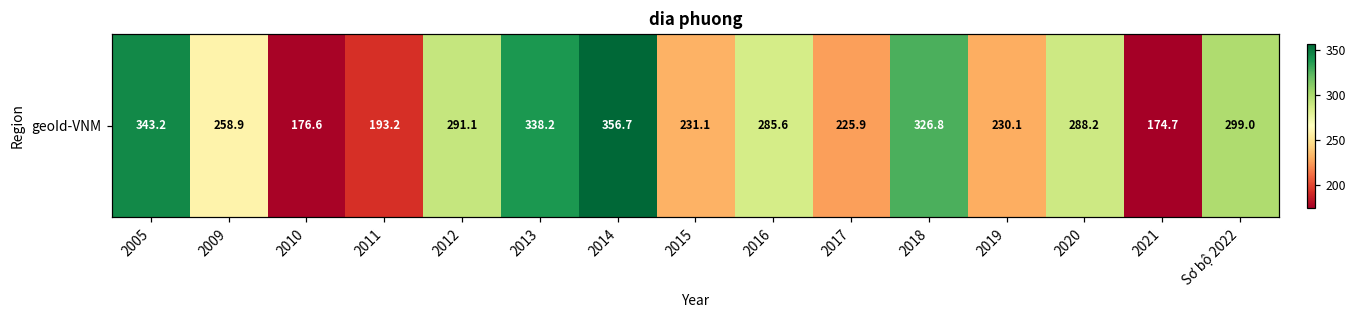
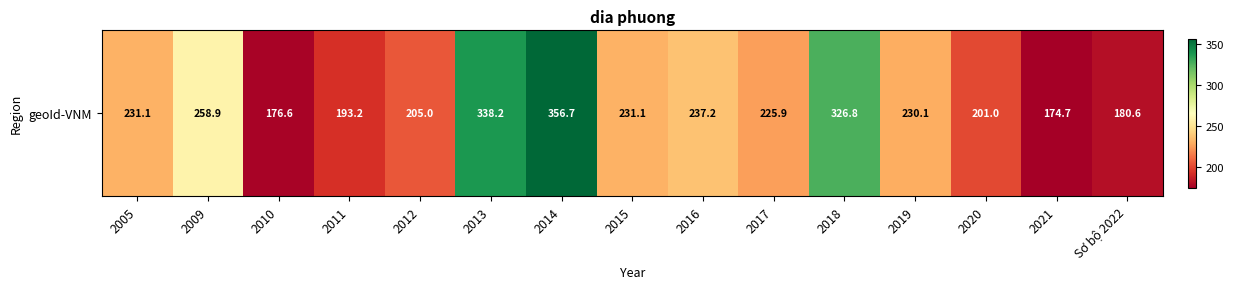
geoId-VNM, 2005: 343.2 -> 231.1
geoId-VNM, 2012: 291.1 -> 205.0
geoId-VNM, 2016: 285.6 -> 237.2
geoId-VNM, 2020: 288.2 -> 201.0
geoId-VNM, Sơ bộ 2022: 299.0 -> 180.6
